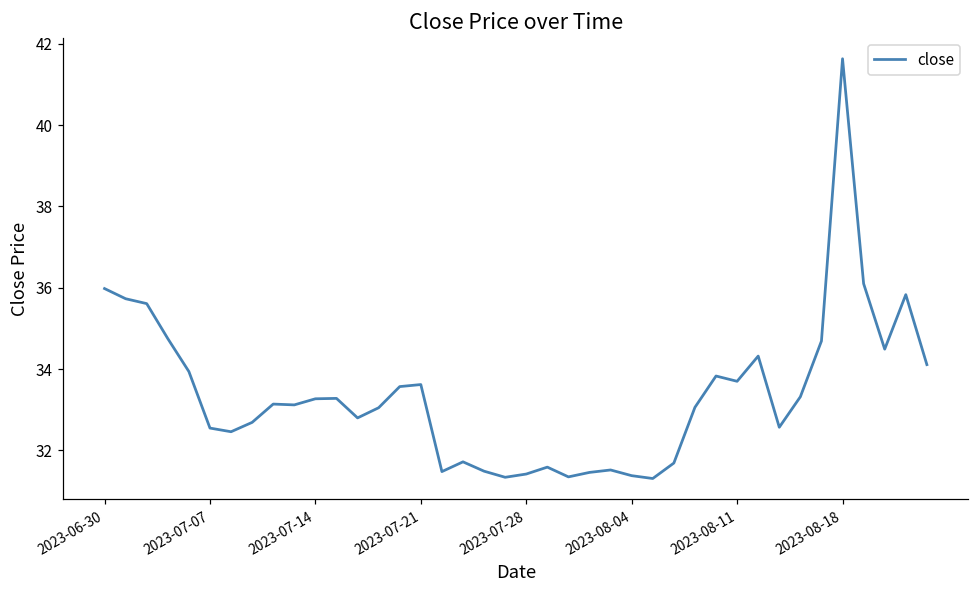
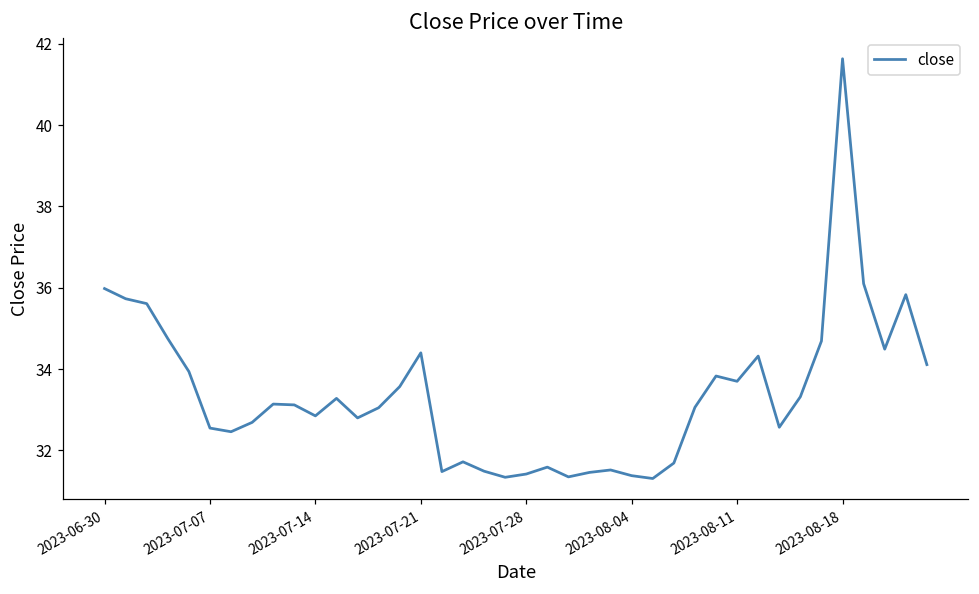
2023-07-14: 33.3 -> 32.9
2023-07-21: 33.6 -> 34.4
